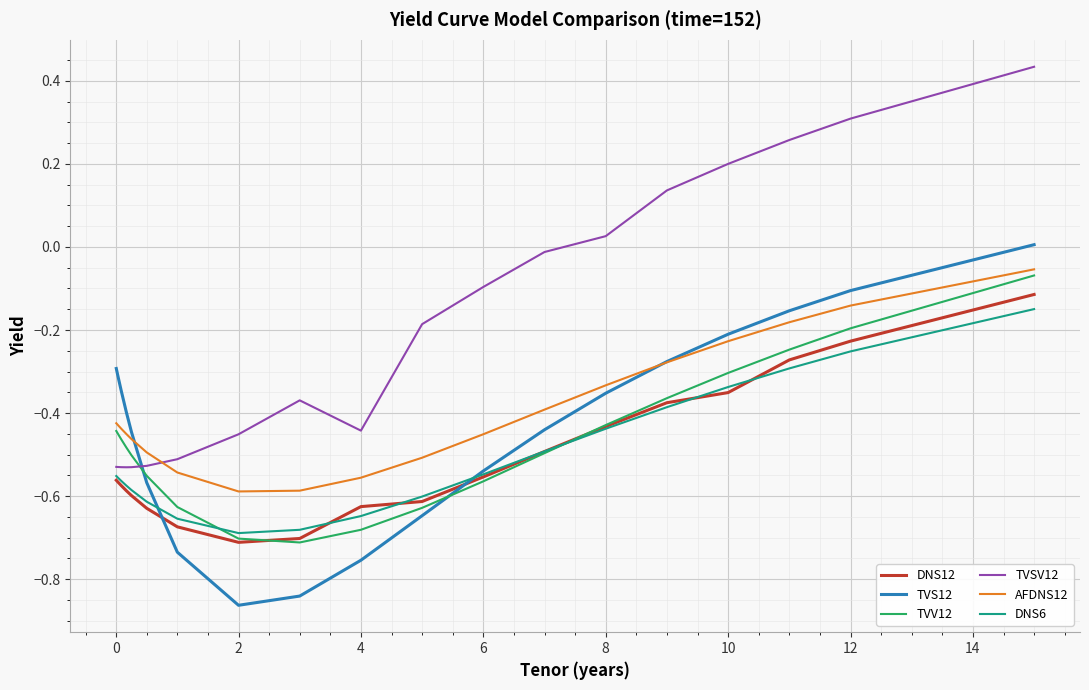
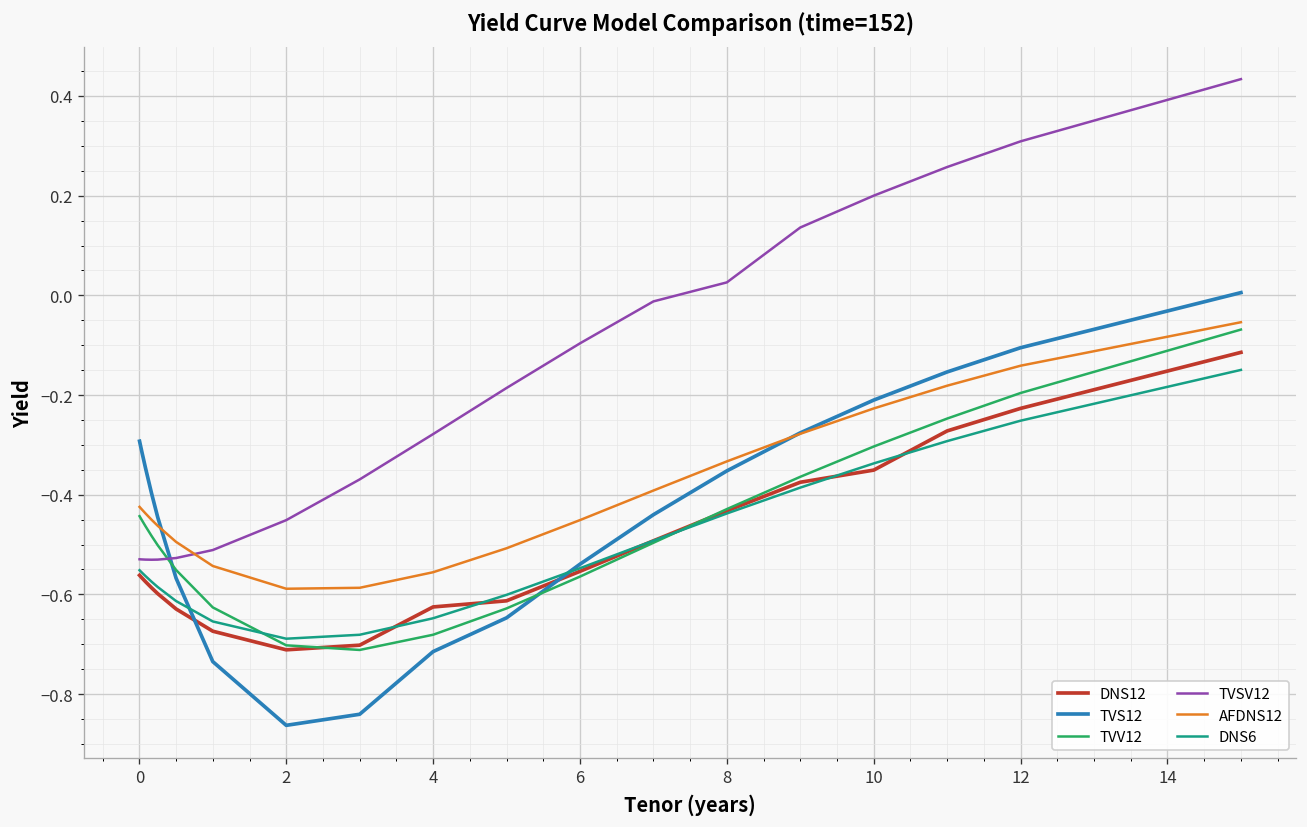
TVS12, 4: -0.75 -> -0.71
TVSV12, 4: -0.44 -> -0.28
